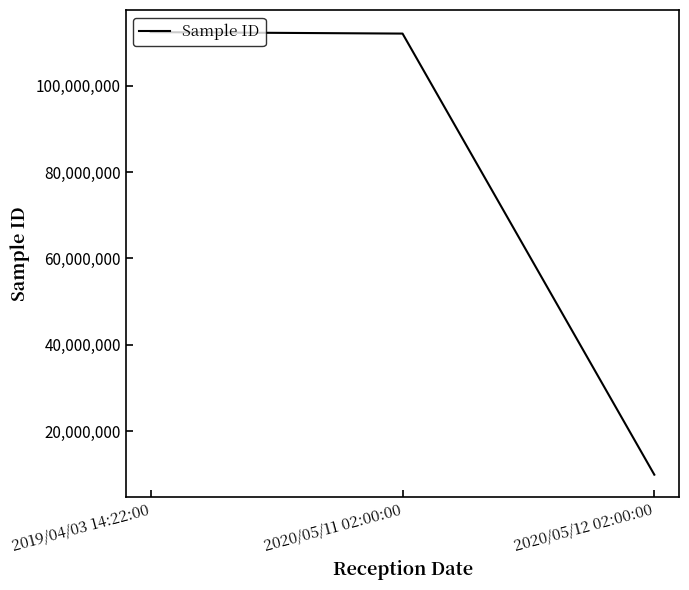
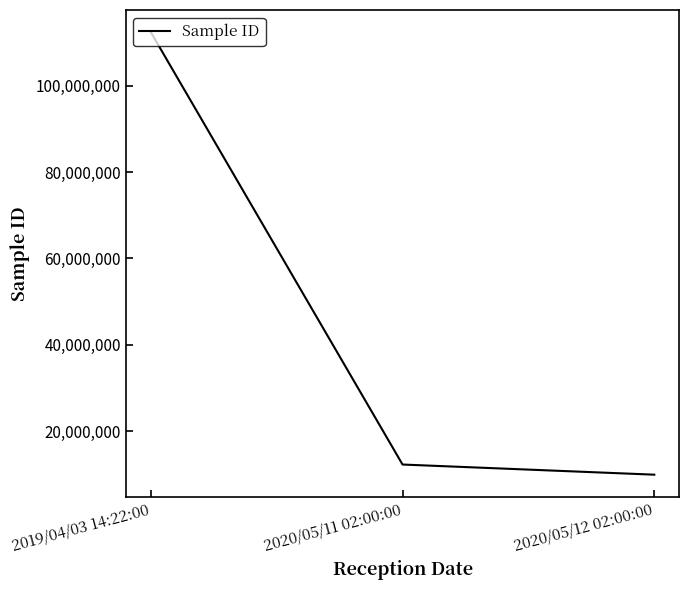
2020/05/11 02:00:00: 112,000,000 -> 12,000,000
